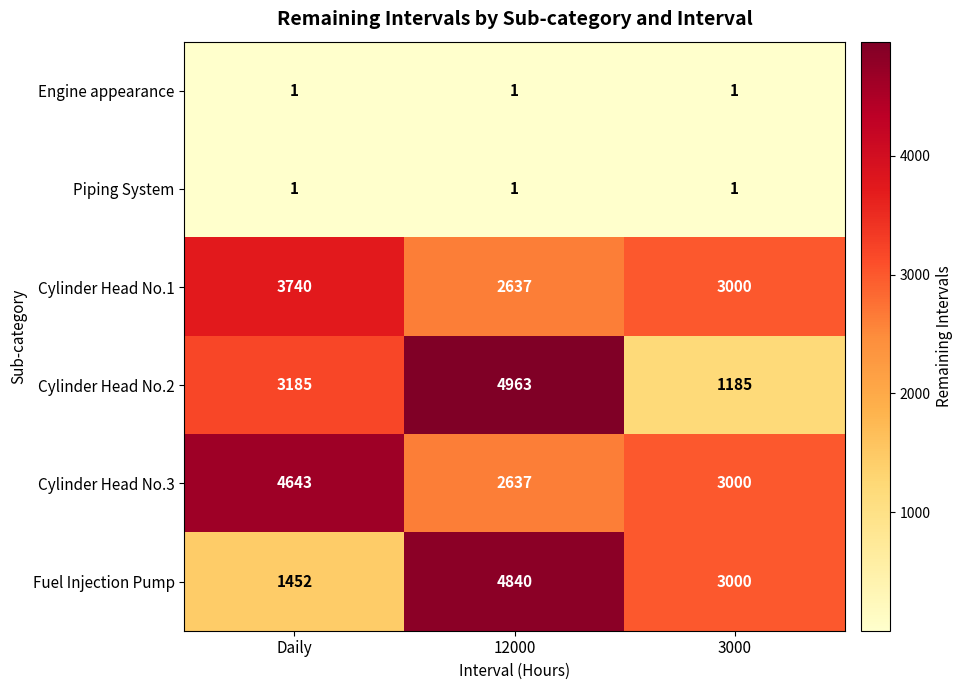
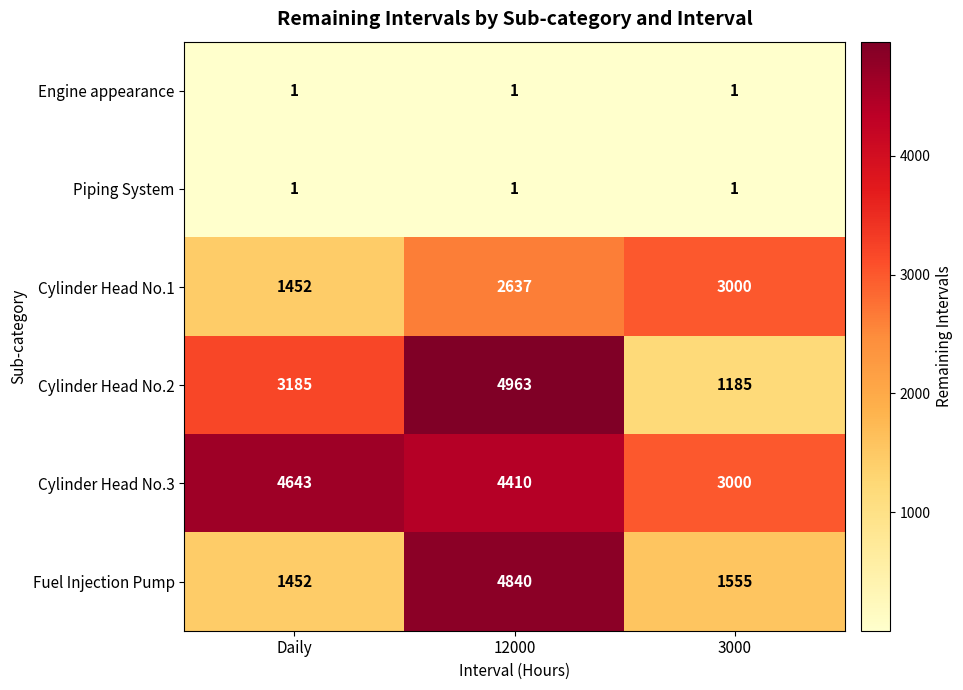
Cylinder Head No.1, Daily: 3740 -> 1452
Cylinder Head No.3, 12000: 2637 -> 4410
Fuel Injection Pump, 3000: 3000 -> 1555
